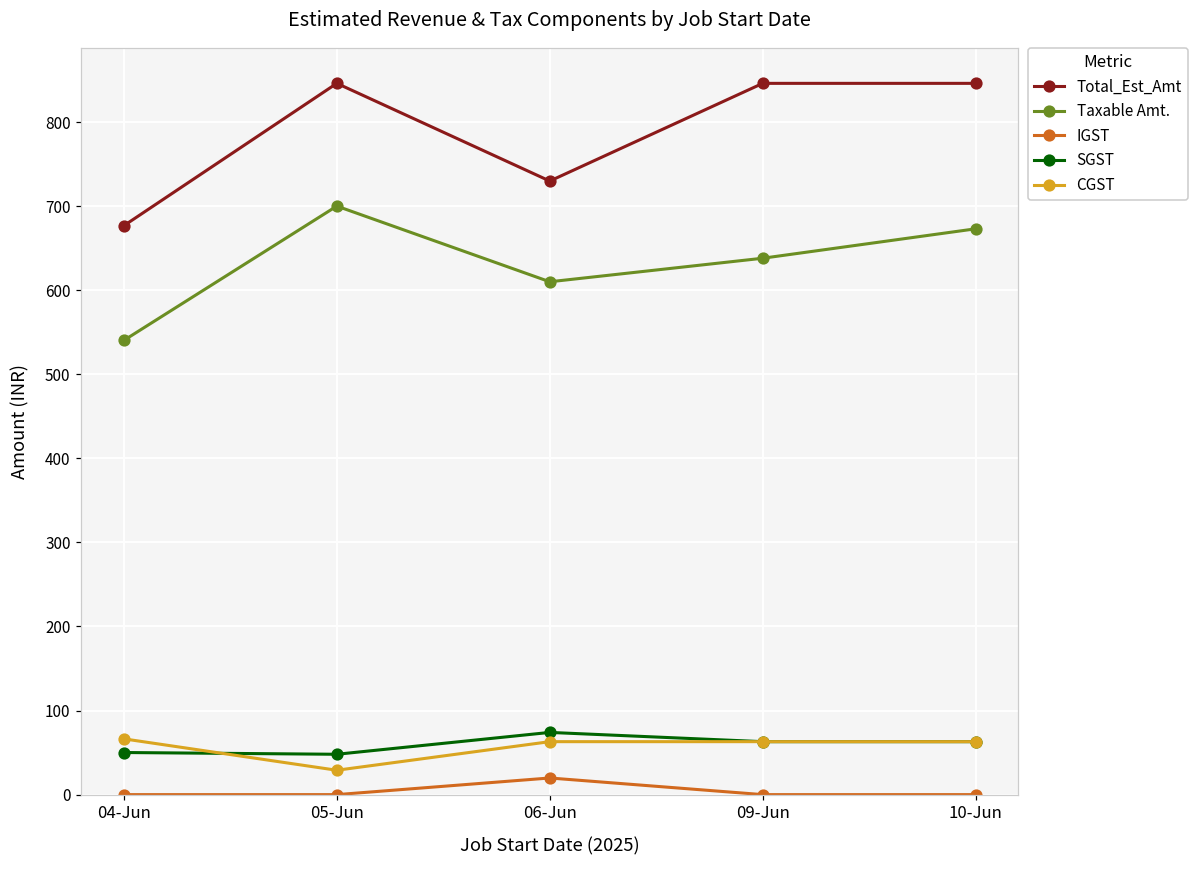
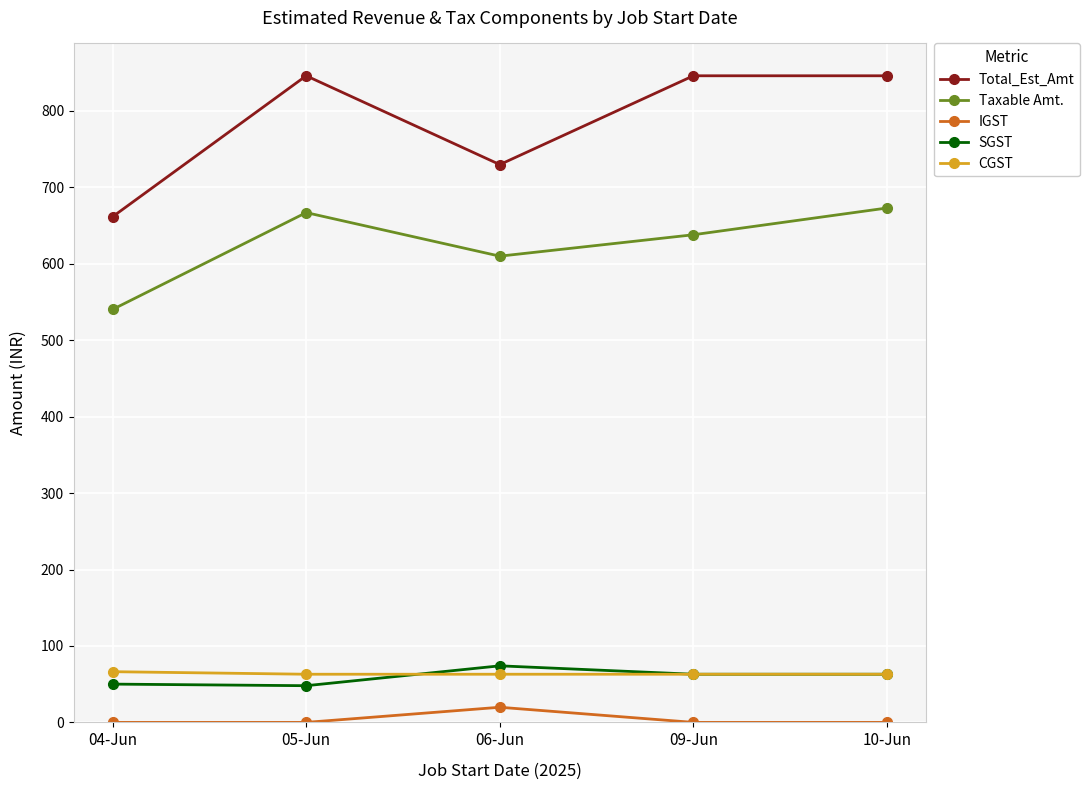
Total_Est_Amt, 04-Jun: 680 -> 660
Taxable Amt., 05-Jun: 700 -> 670
CGST, 05-Jun: 30 -> 60
